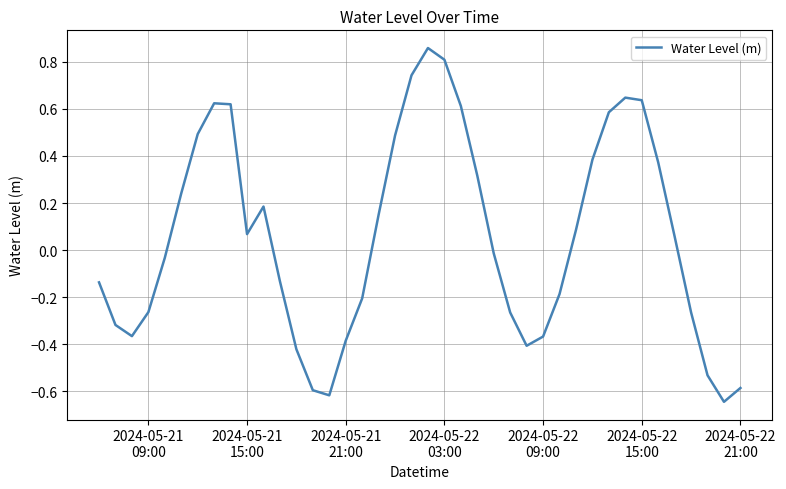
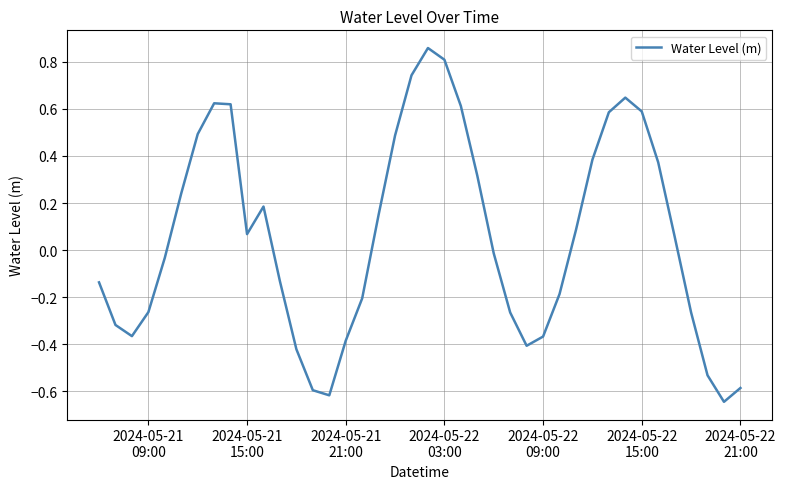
2024-05-22 15:00: 0.64 -> 0.59
